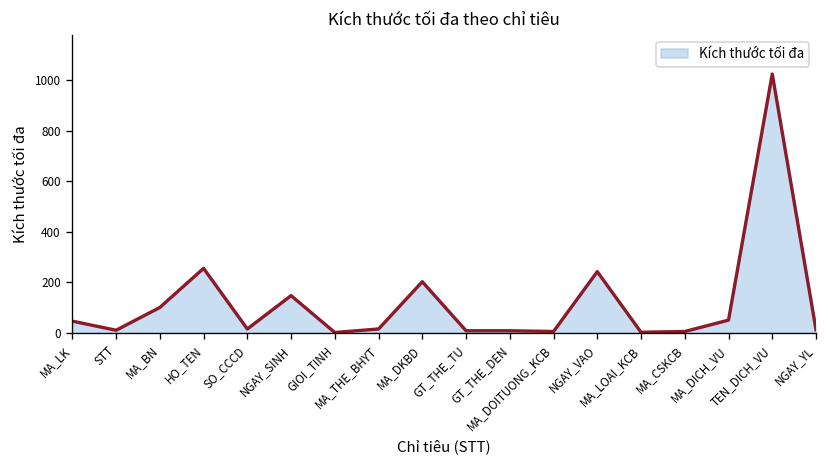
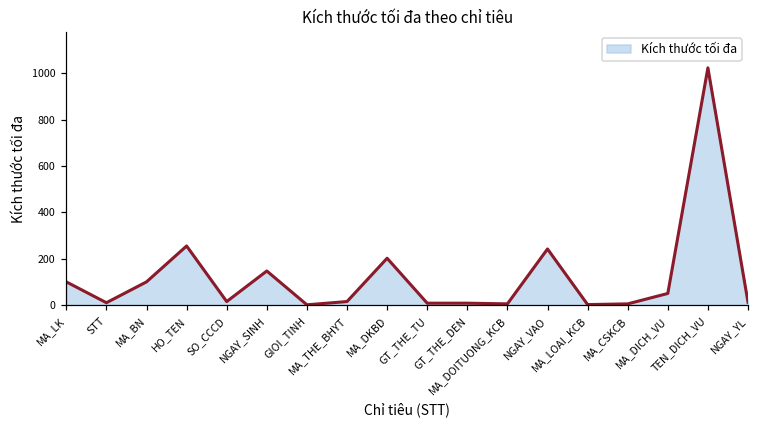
MA_LK: 50 -> 100
